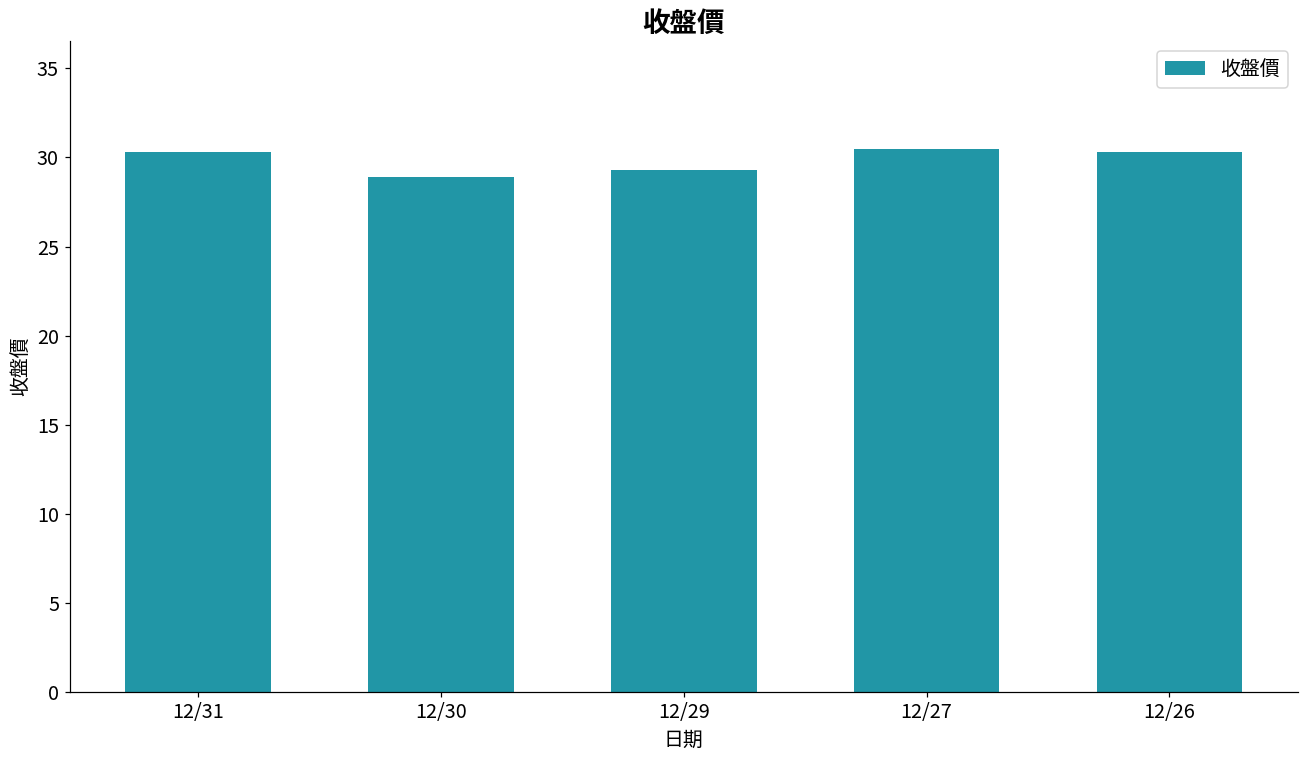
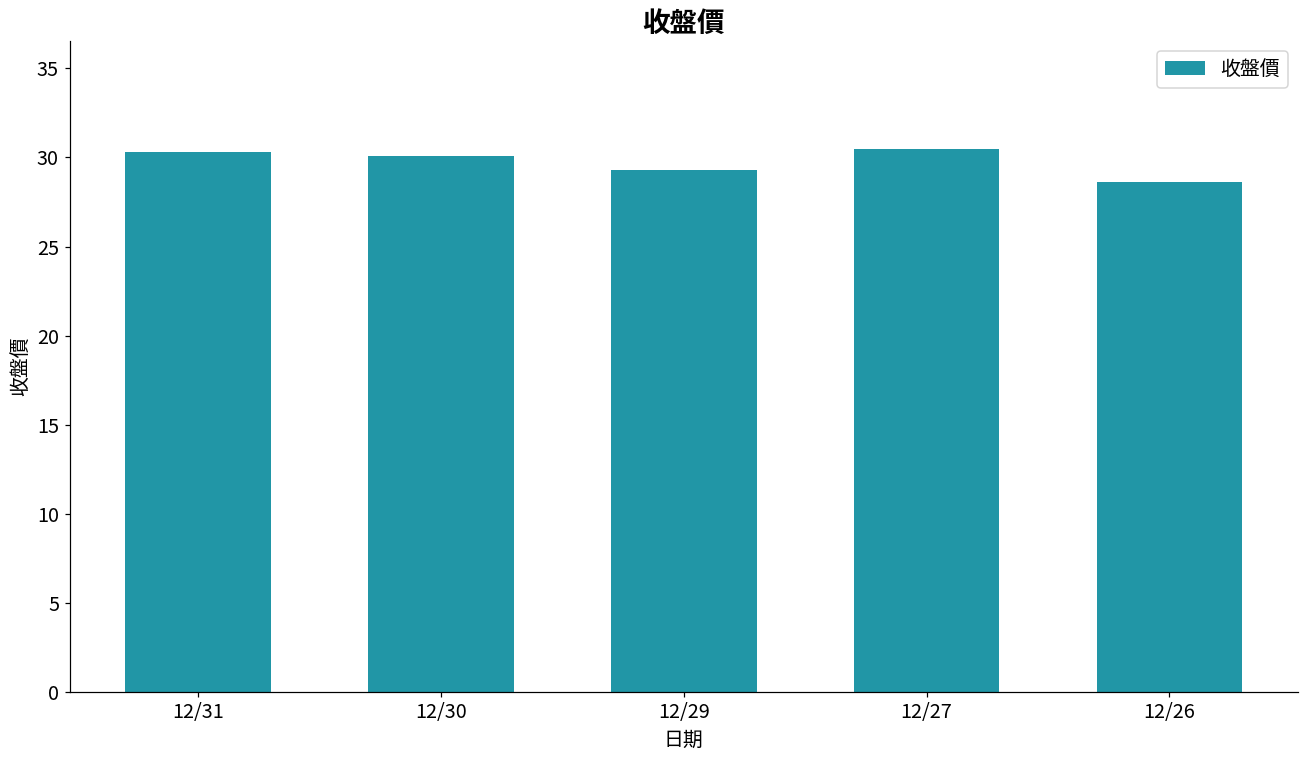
12/30: 28.9 -> 30.1
12/26: 30.3 -> 28.6
